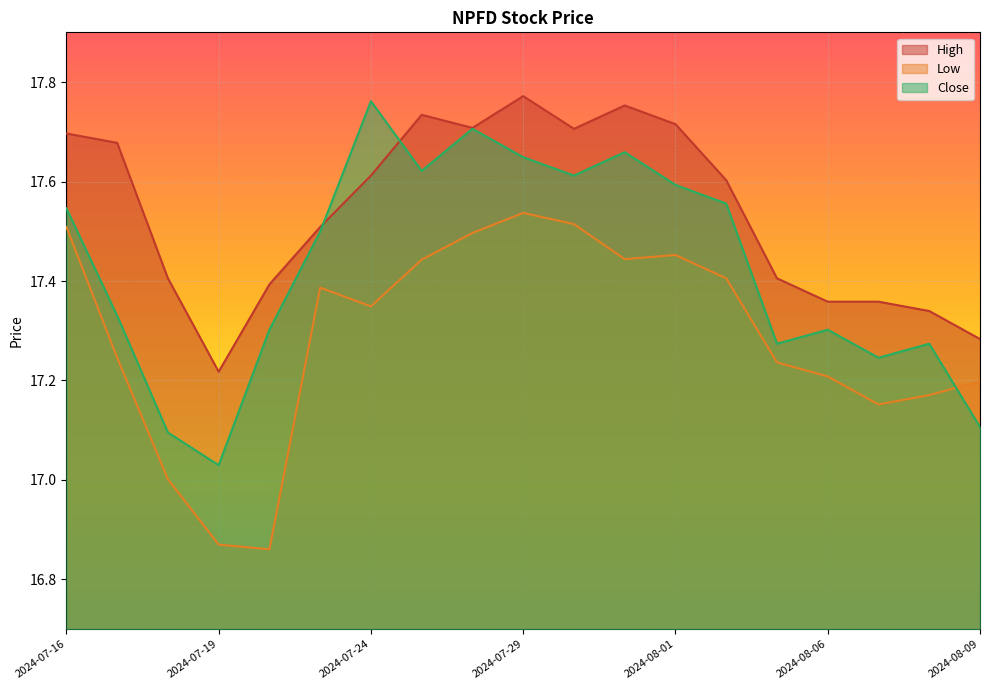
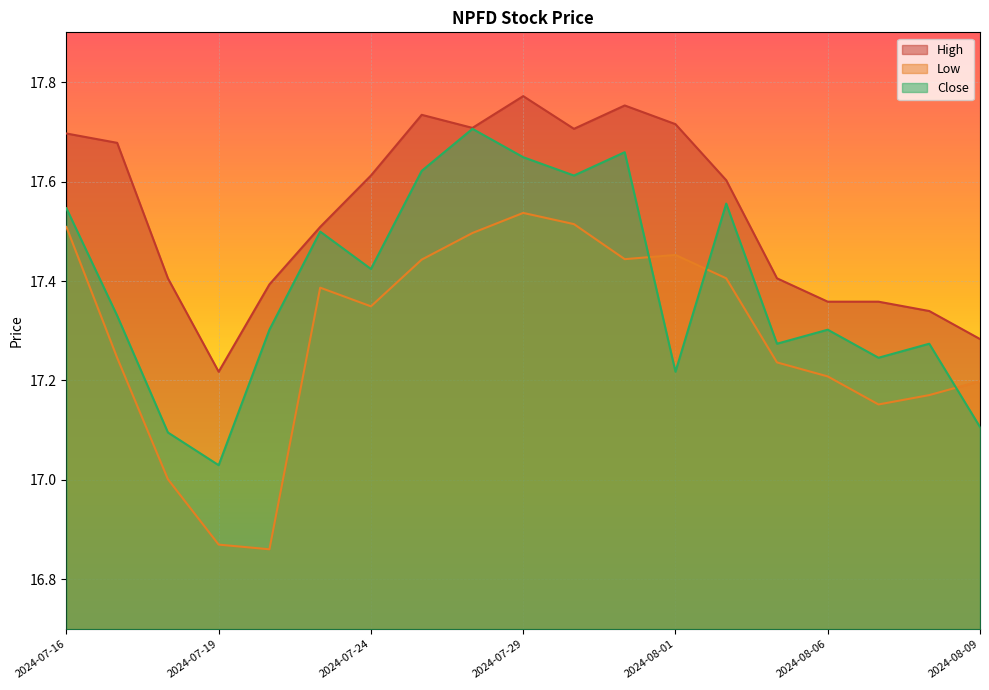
Close, 2024-07-24: 17.76 -> 17.42
Close, 2024-08-01: 17.59 -> 17.22
